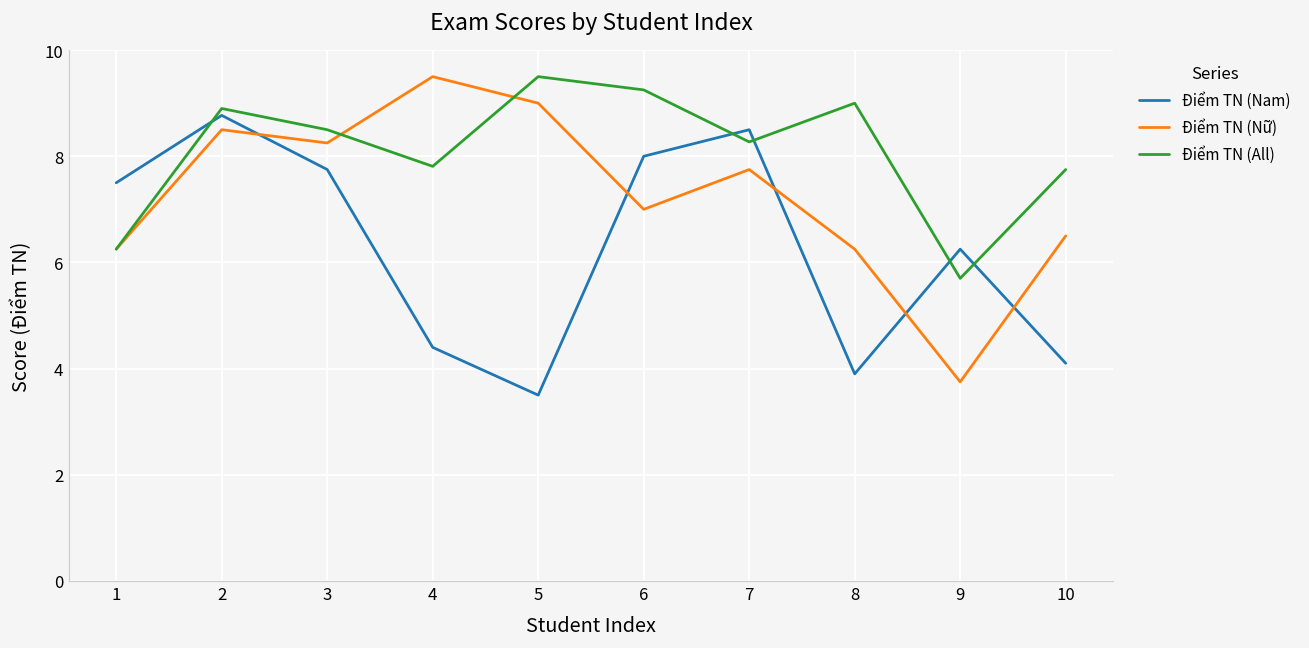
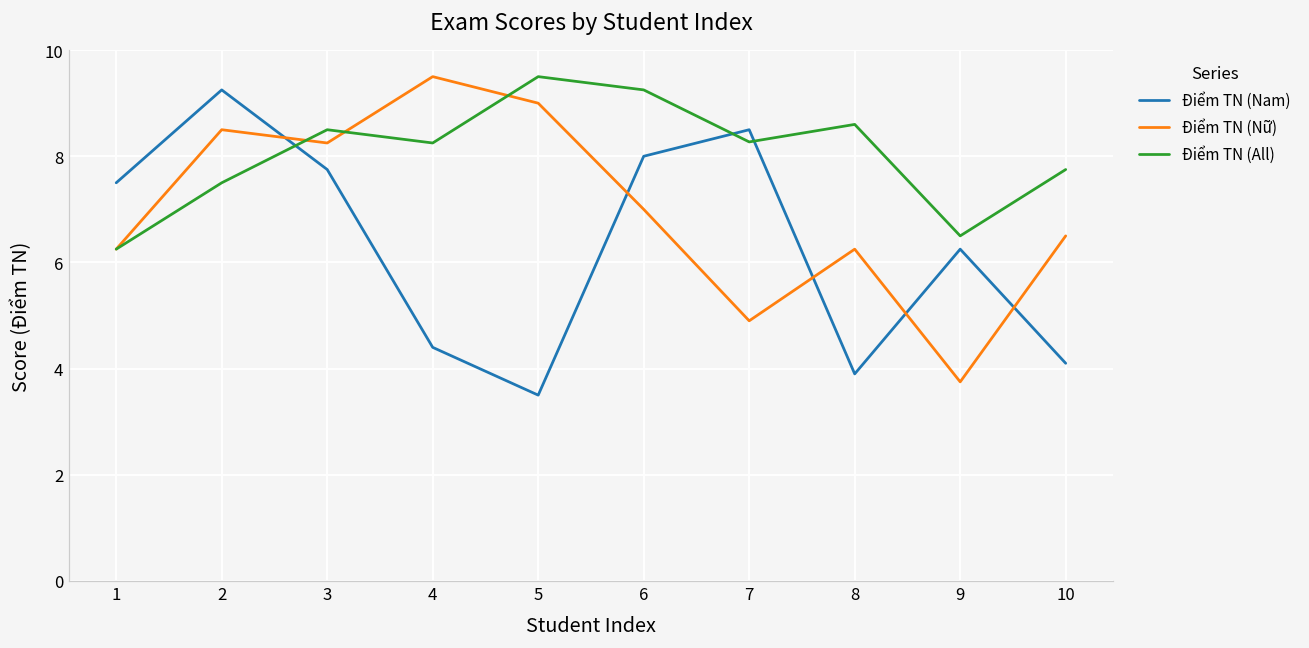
Điểm TN (Nam), 2: 8.8 -> 9.3
Điểm TN (All), 2: 8.9 -> 7.5
Điểm TN (All), 4: 7.8 -> 8.3
Điểm TN (Nữ), 7: 7.8 -> 4.9
Điểm TN (All), 8: 9.0 -> 8.6
Điểm TN (All), 9: 5.7 -> 6.5
